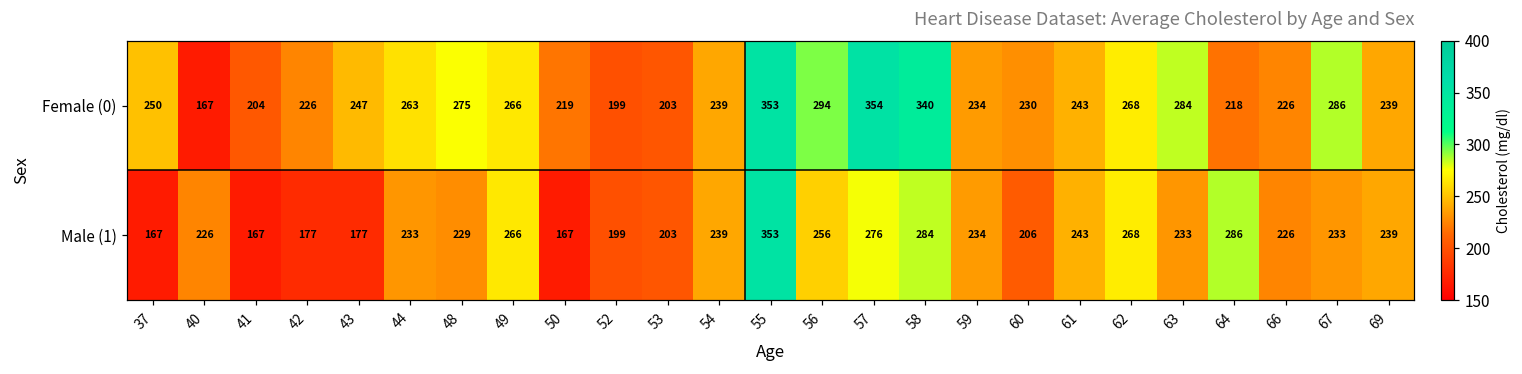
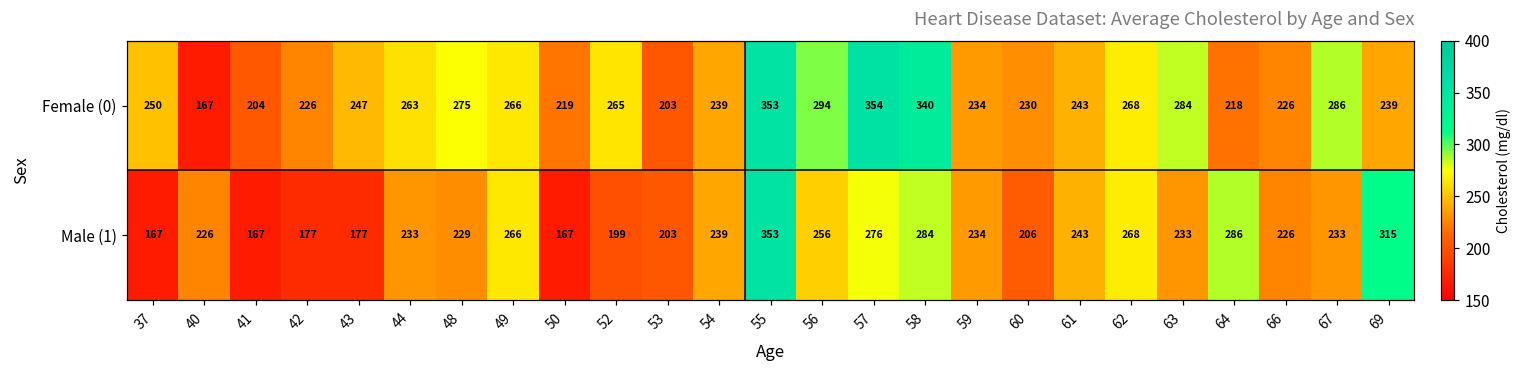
Female (0), 52: 199 -> 265
Male (1), 69: 239 -> 315
